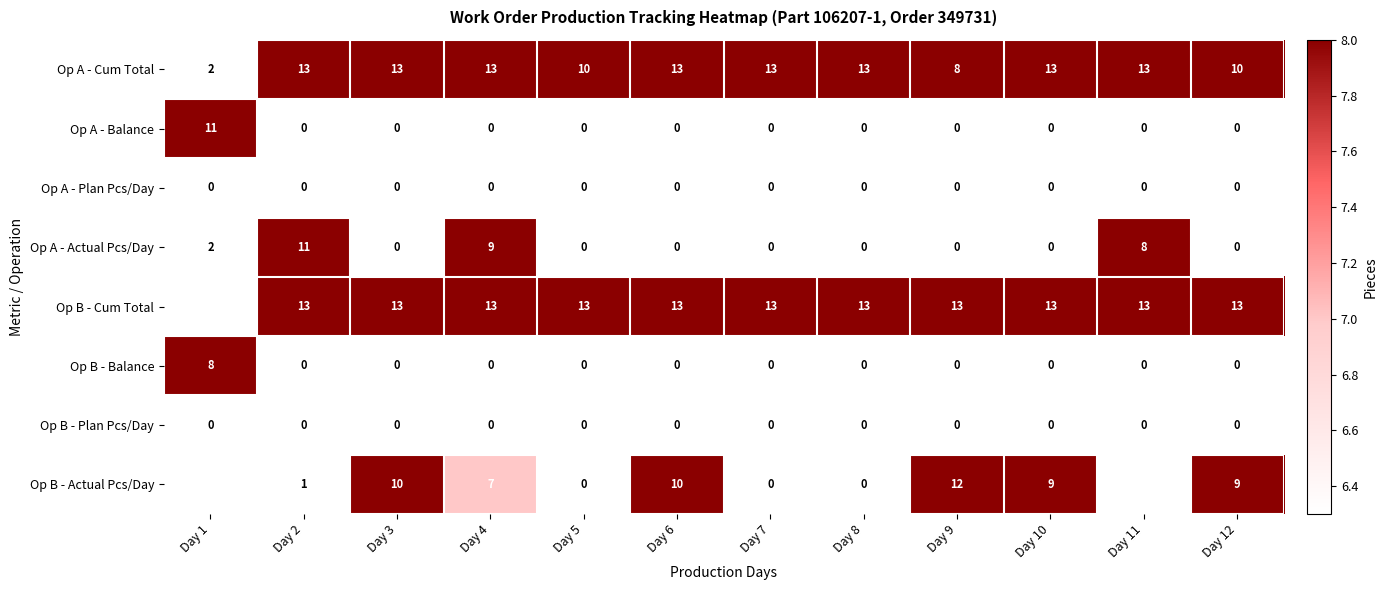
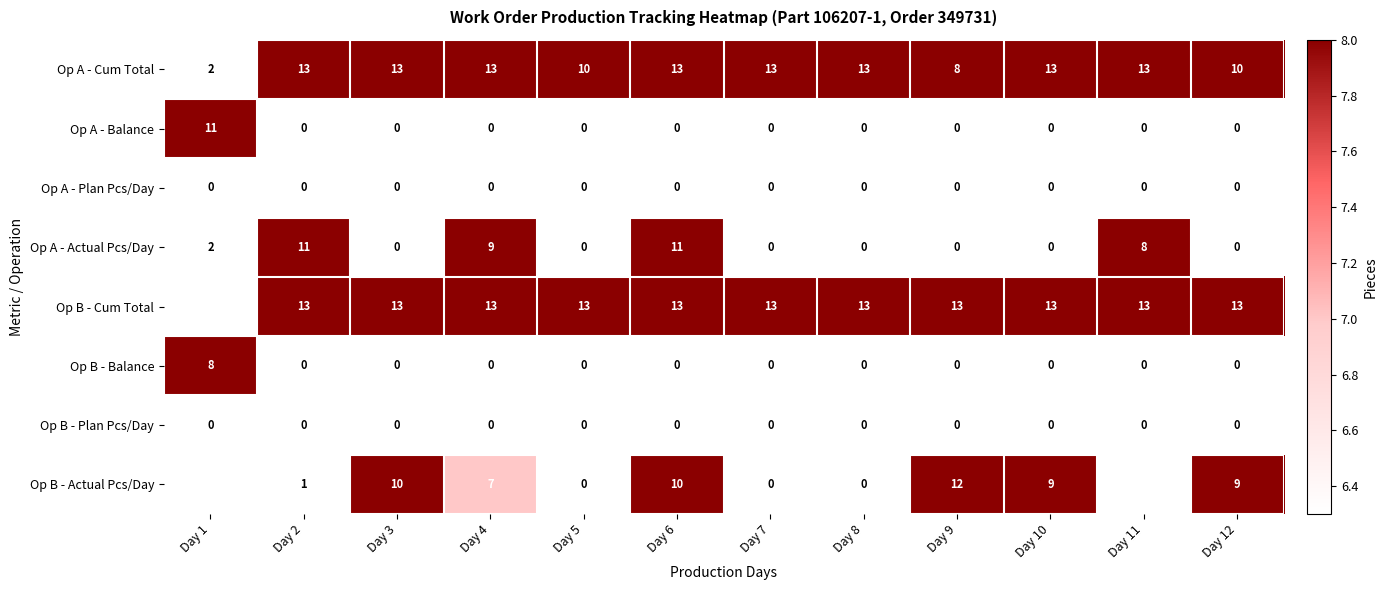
Op A - Actual Pcs/Day, Day 6: 0 -> 11
